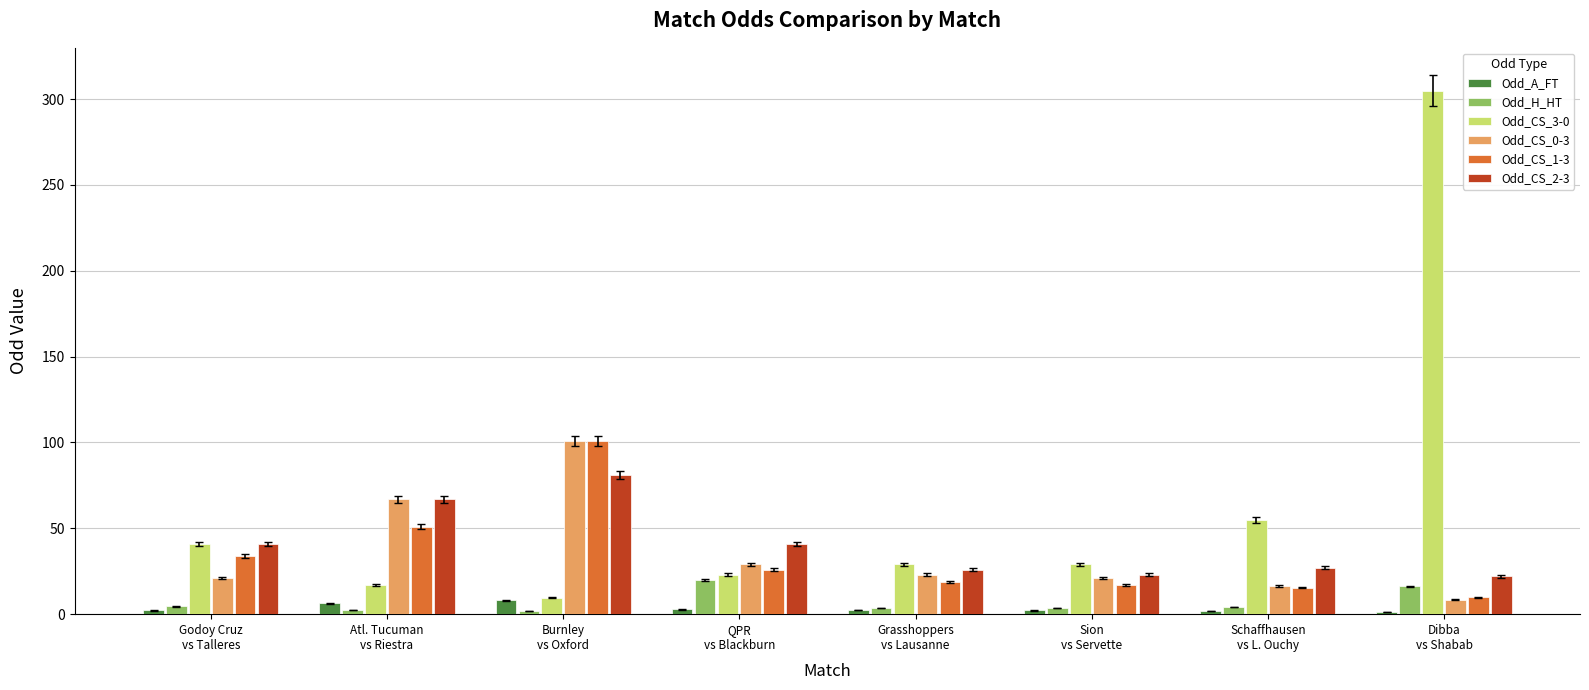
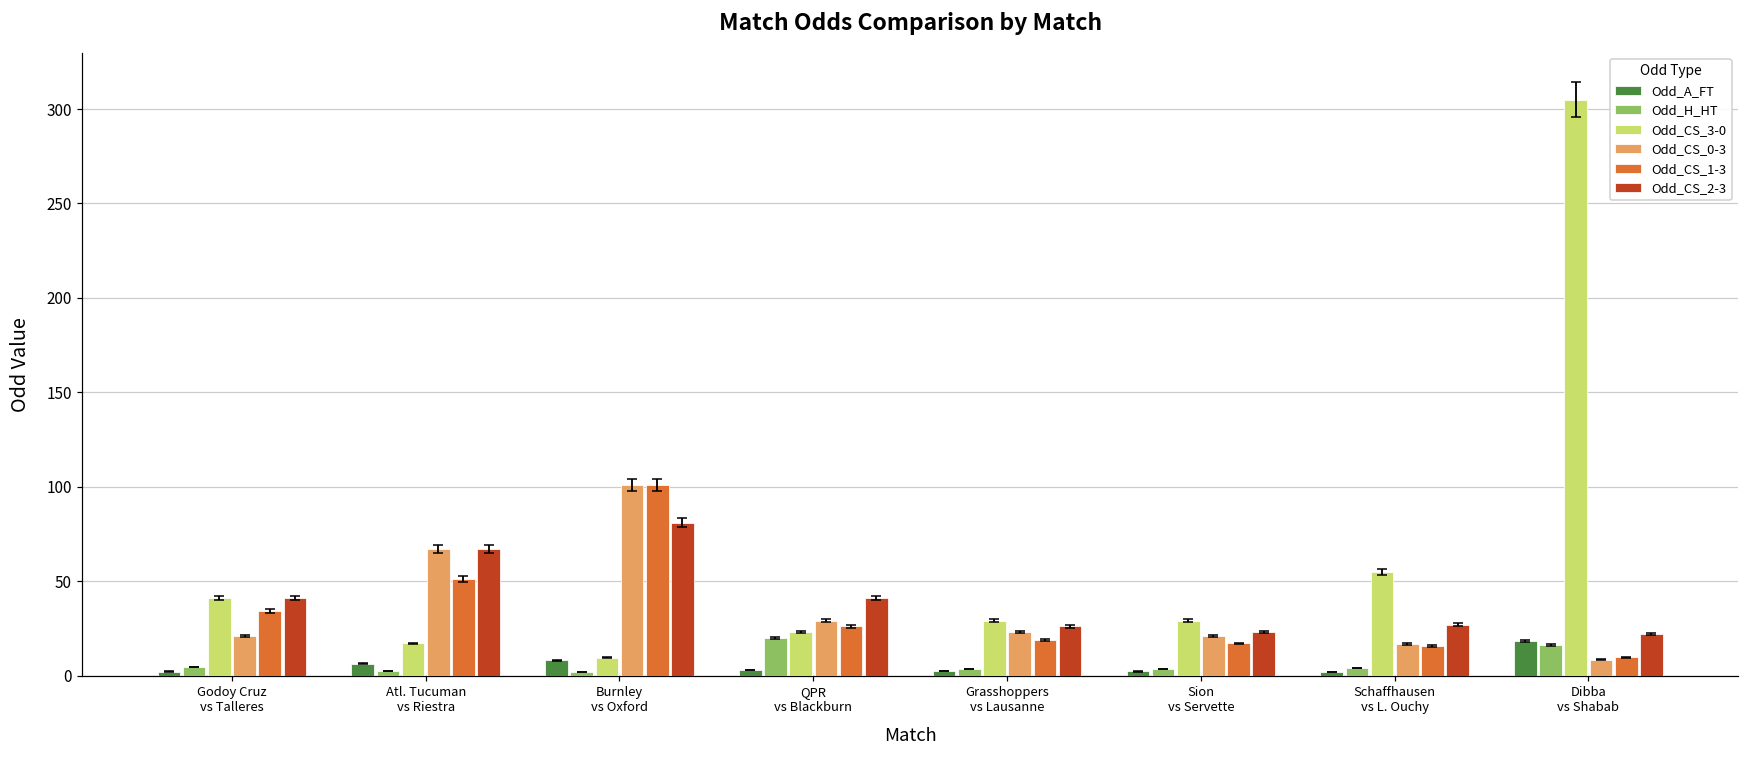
Odd_A_FT, Dibba vs Shabab: 1 -> 18
